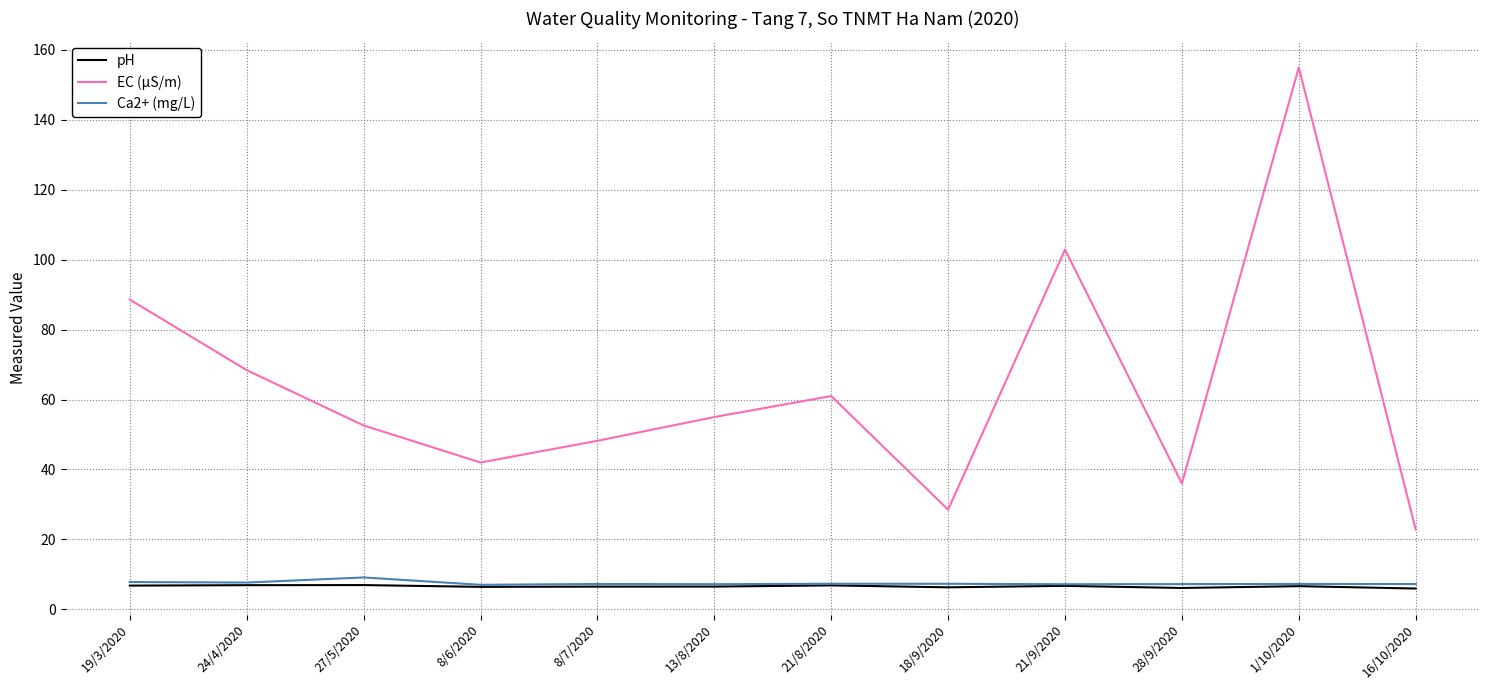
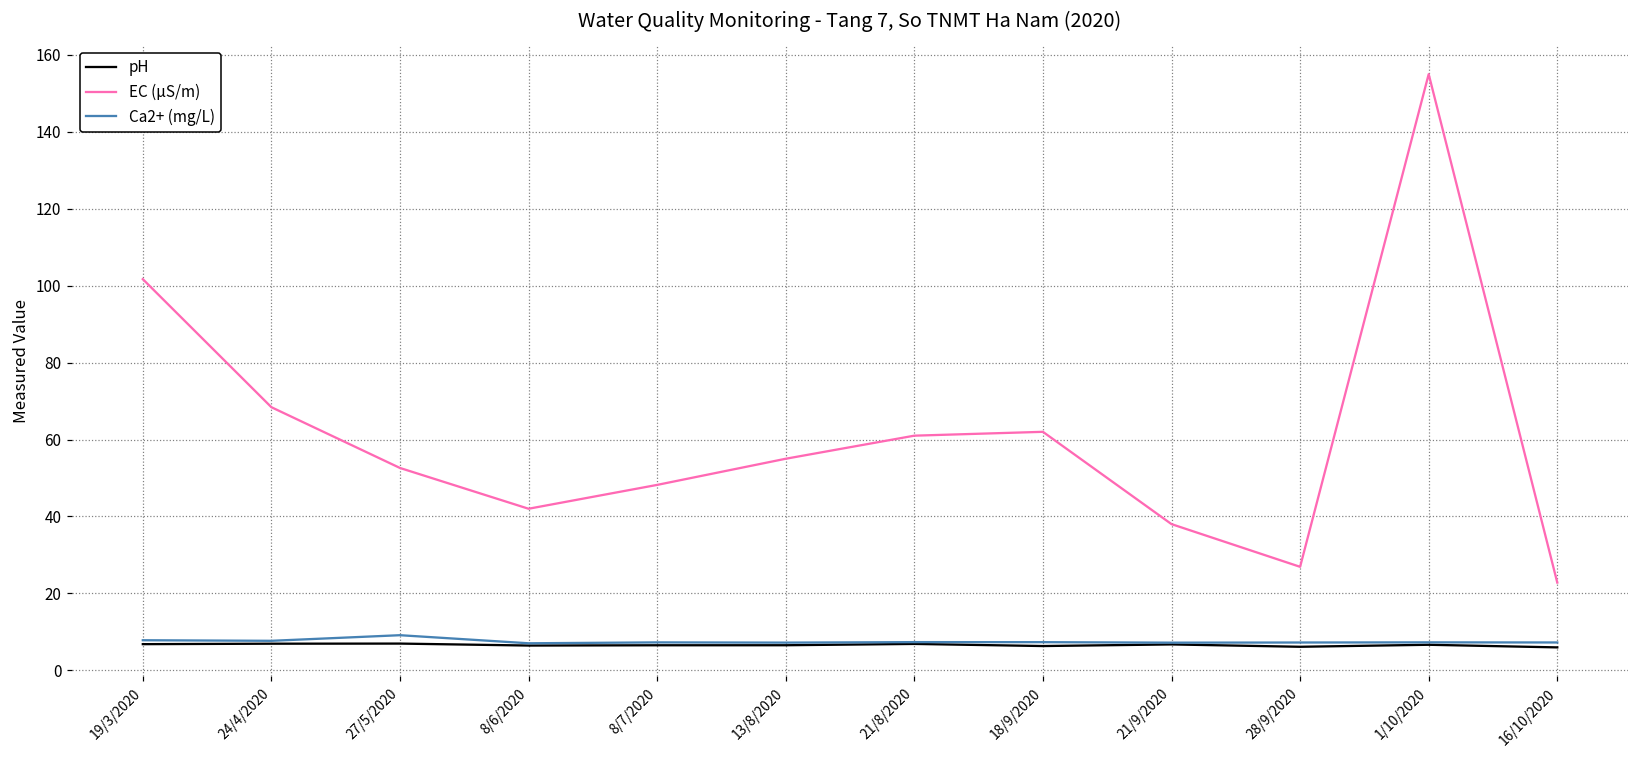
EC (µS/m), 19/3/2020: 89 -> 102
EC (µS/m), 18/9/2020: 29 -> 62
EC (µS/m), 21/9/2020: 103 -> 38
EC (µS/m), 28/9/2020: 36 -> 27
